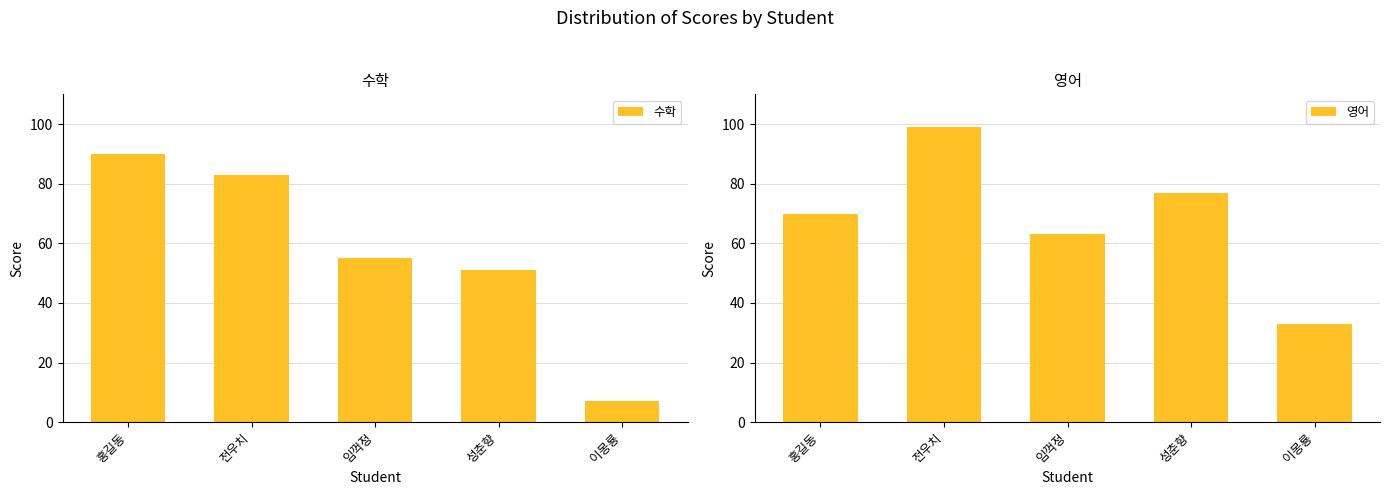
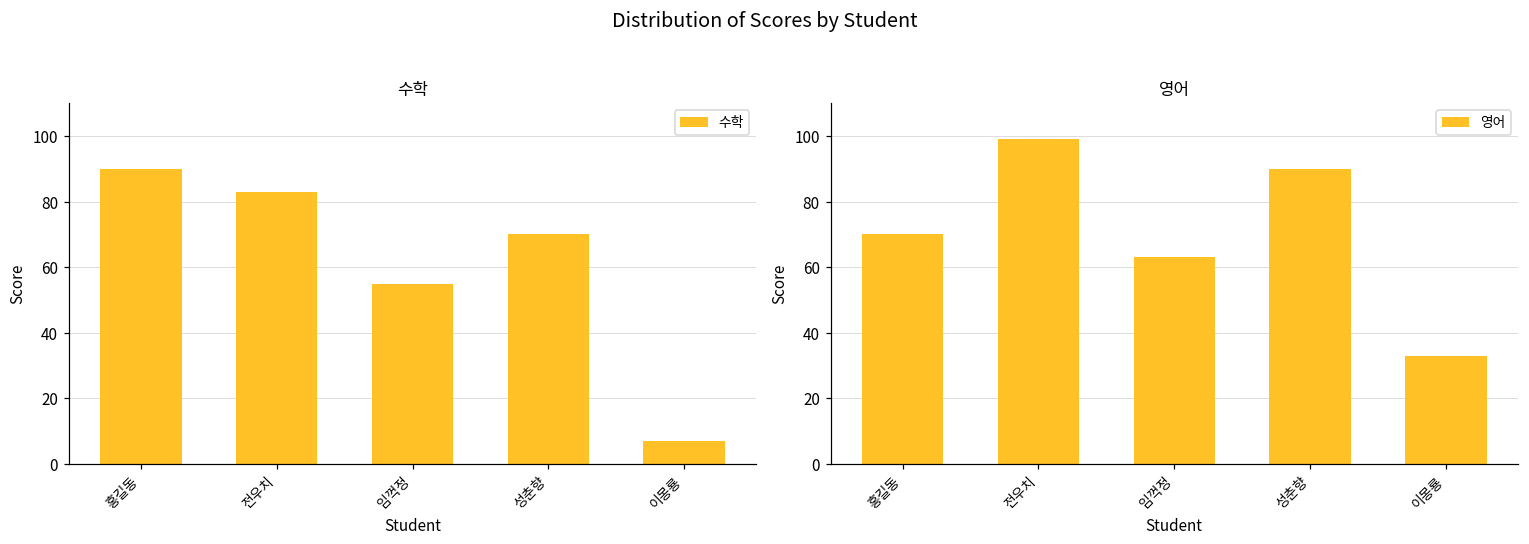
수학, 성춘향: 51 -> 70
영어, 성춘향: 77 -> 90
